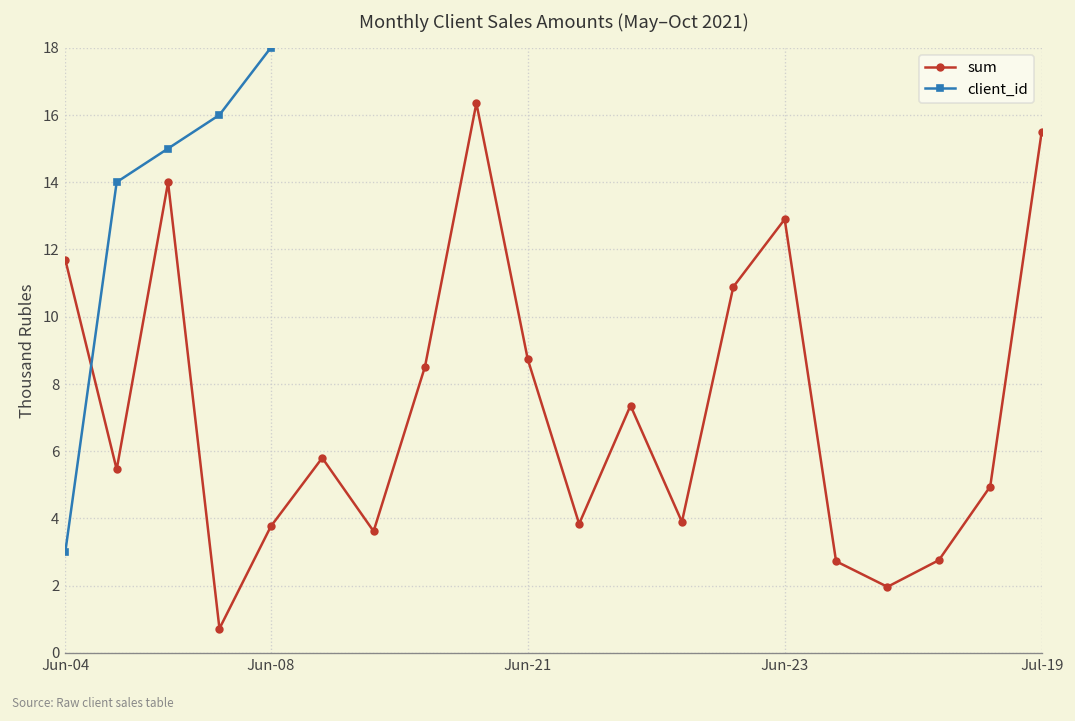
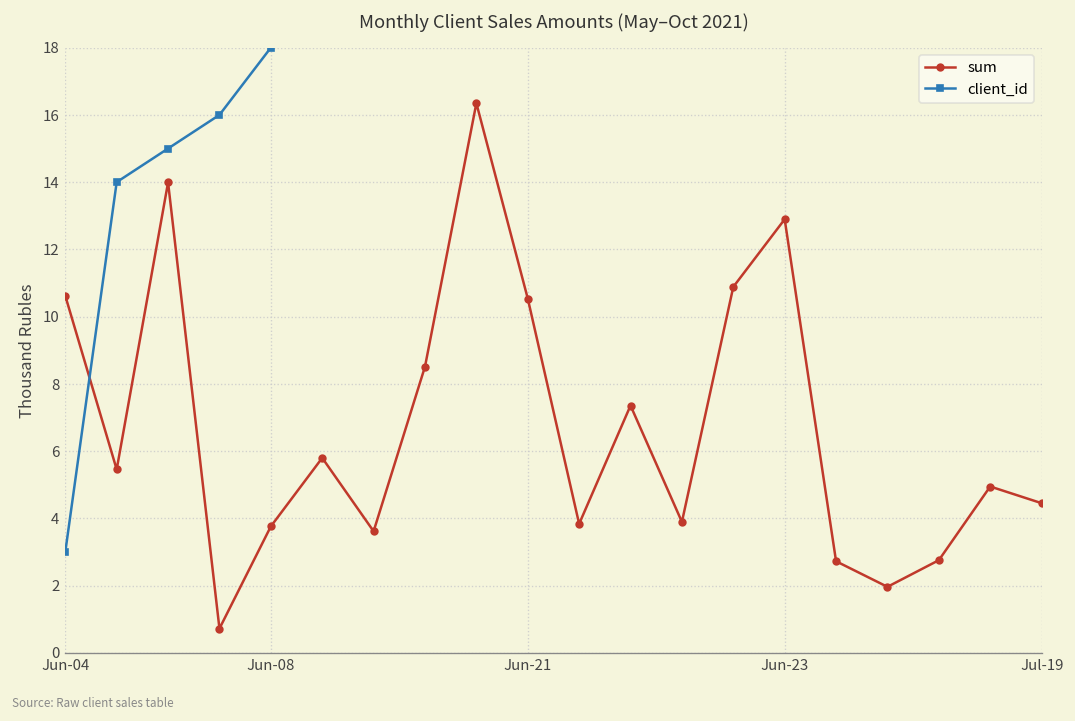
sum, Jun-04: 11.7 -> 10.6
sum, Jun-21: 8.7 -> 10.5
sum, Jul-19: 15.5 -> 4.4
